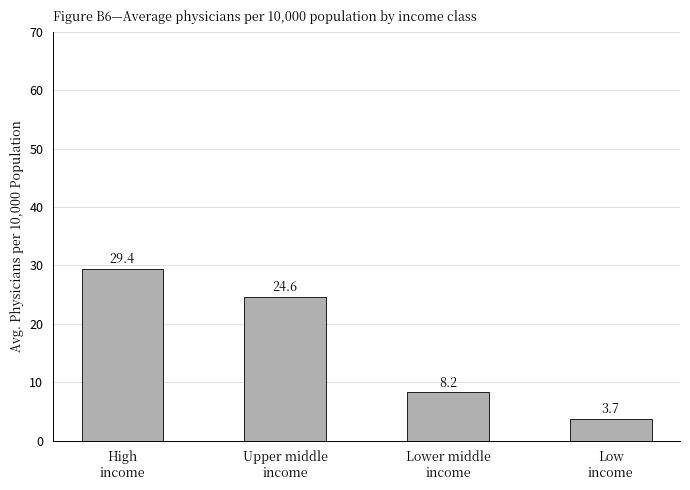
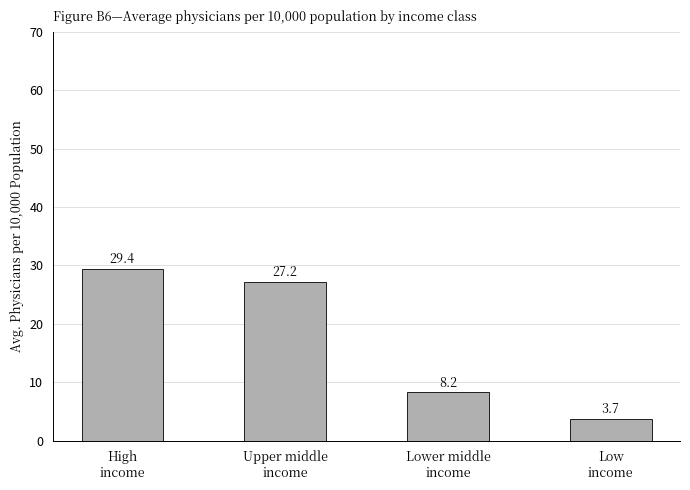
Upper middle income: 24.6 -> 27.2
